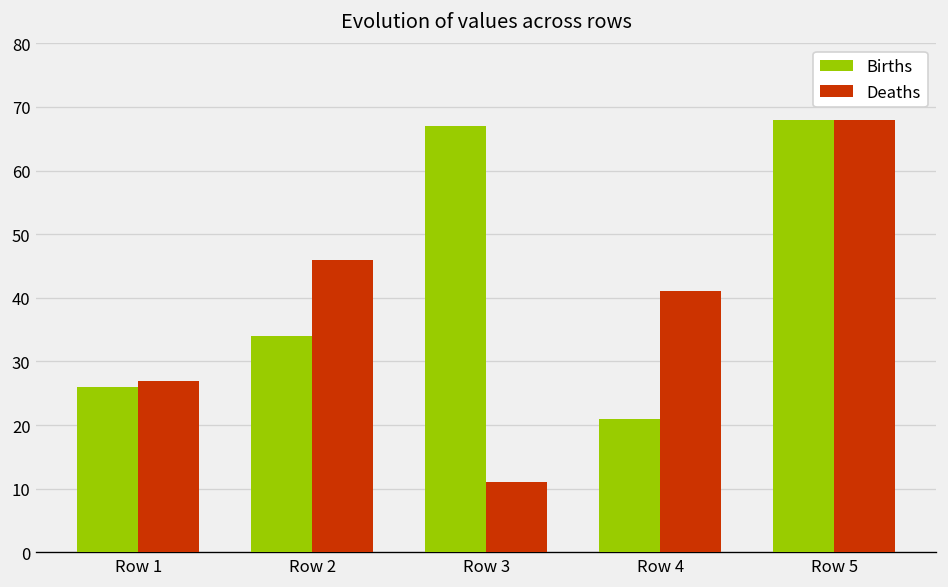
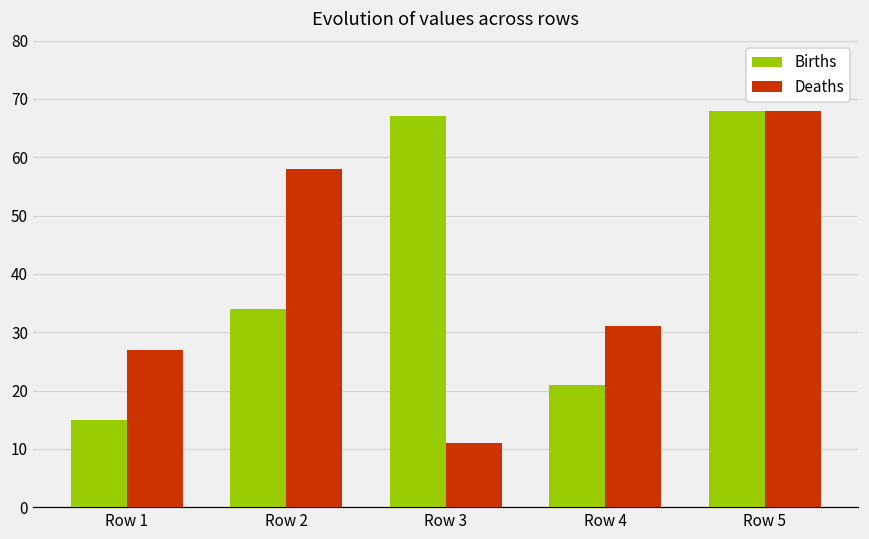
Births, Row 1: 26 -> 15
Deaths, Row 2: 46 -> 58
Deaths, Row 4: 41 -> 31
